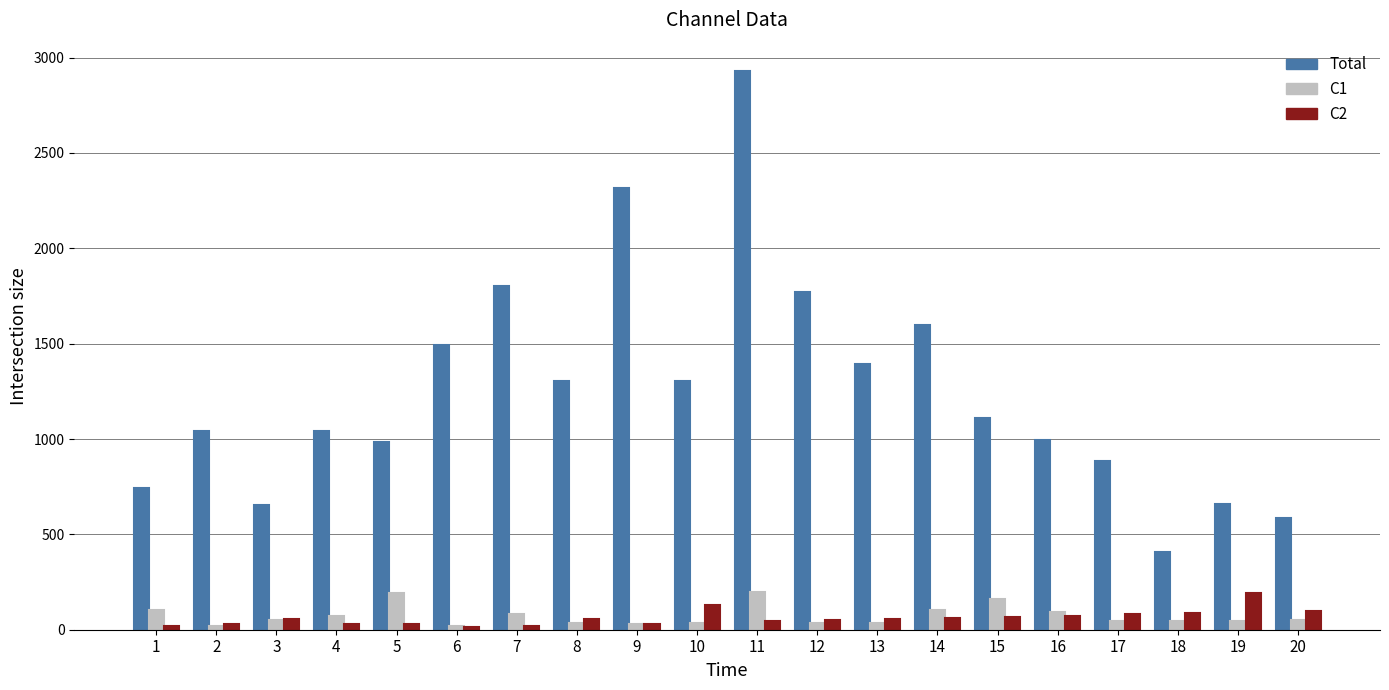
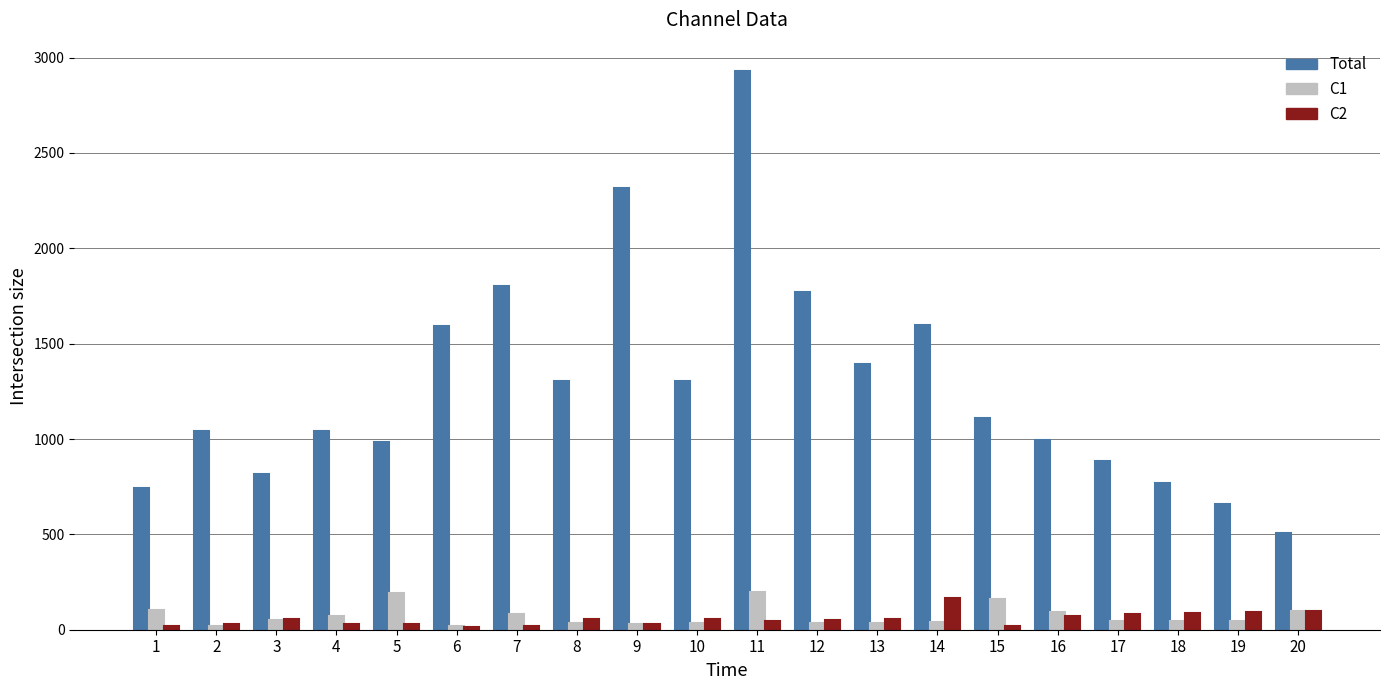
Total, 3: 650 -> 820
Total, 6: 1490 -> 1590
C2, 10: 130 -> 60
C1, 14: 110 -> 40
C2, 14: 60 -> 170
C2, 15: 70 -> 20
Total, 18: 410 -> 770
C2, 19: 190 -> 90
Total, 20: 590 -> 510
C1, 20: 50 -> 100
